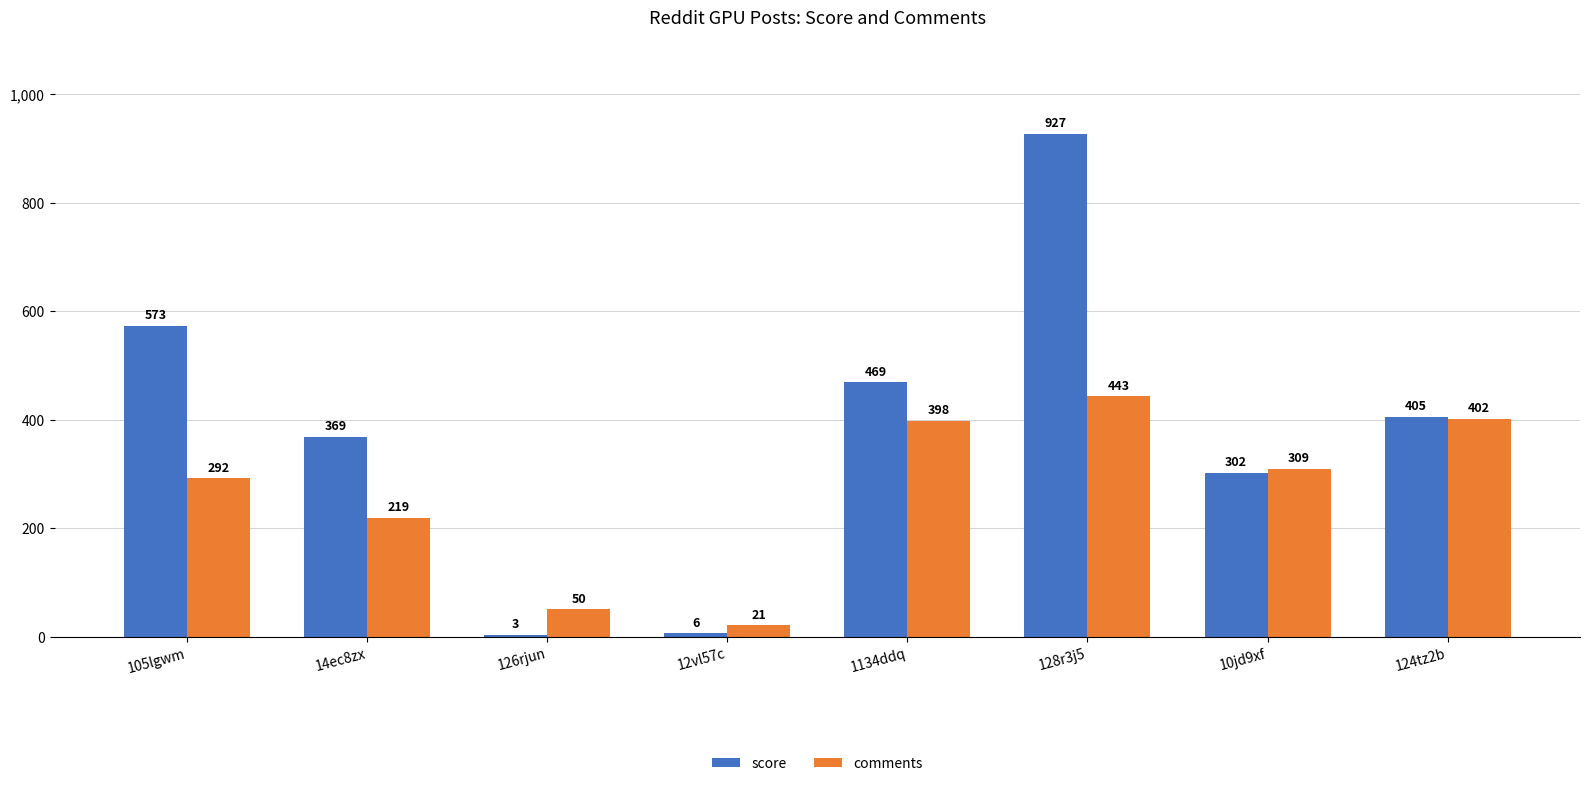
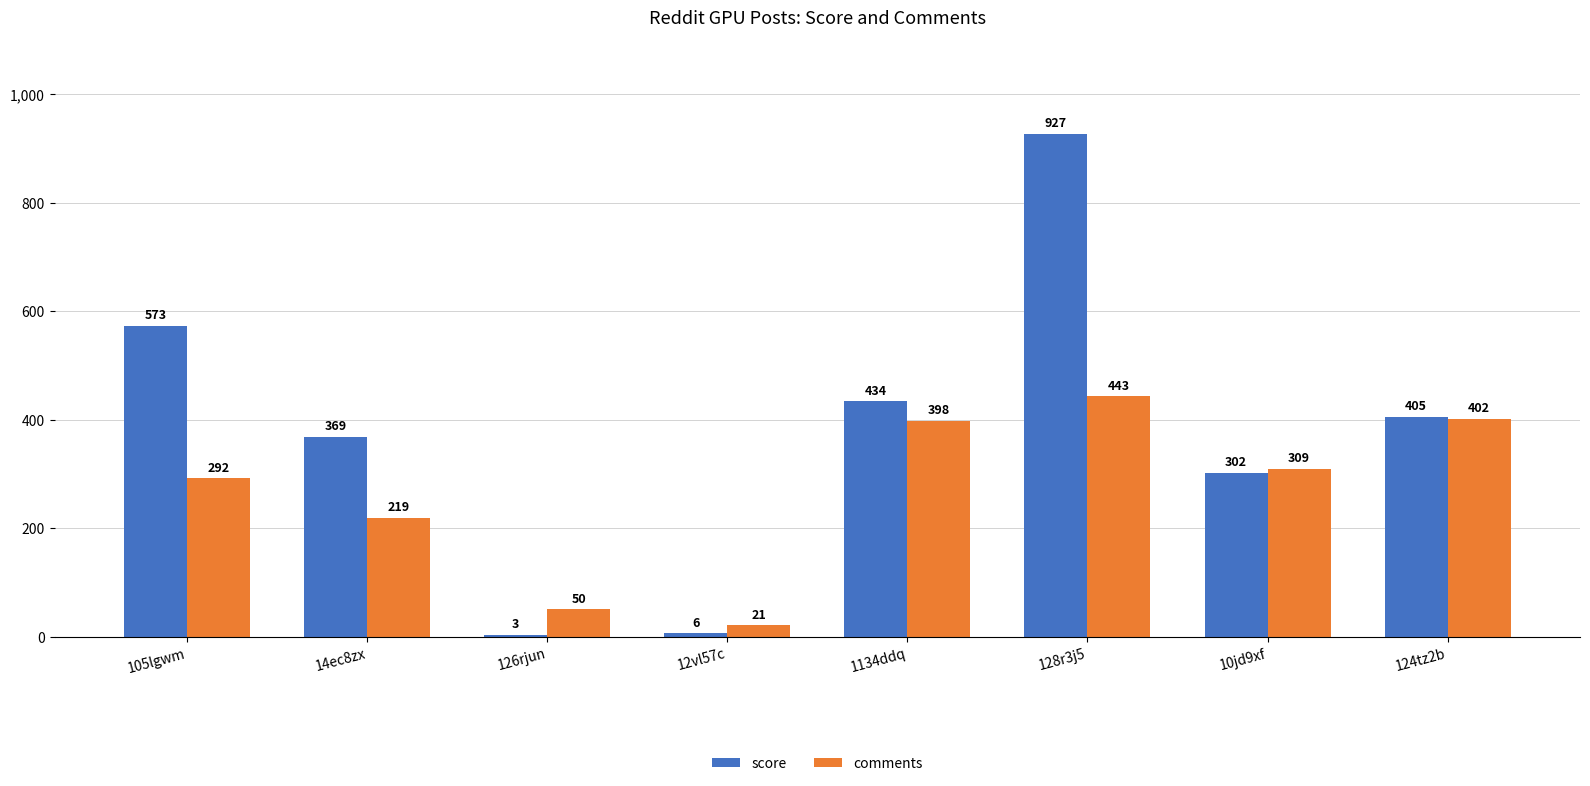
score, 1134ddq: 469 -> 434
